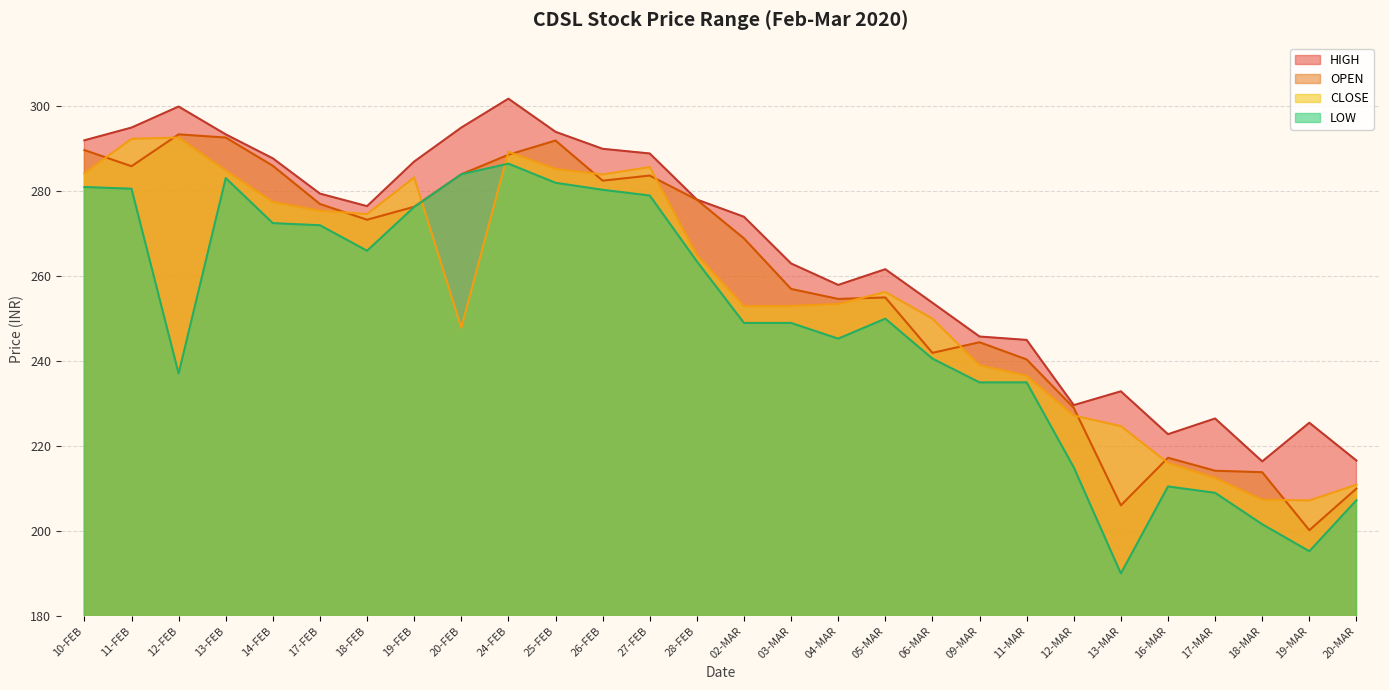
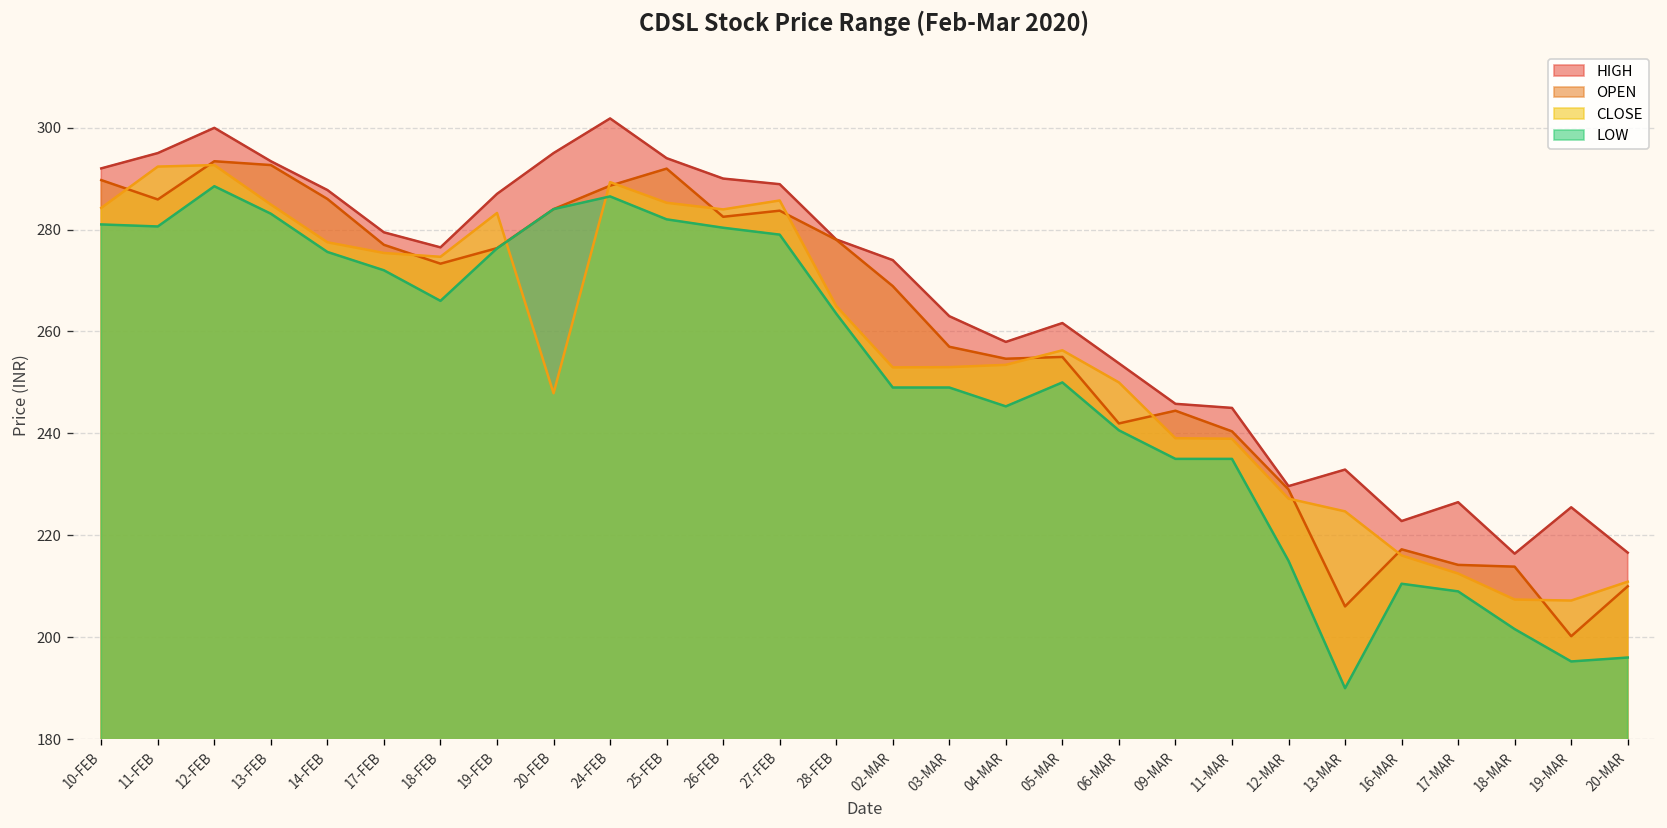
LOW, 12-FEB: 237 -> 289
LOW, 14-FEB: 273 -> 276
CLOSE, 11-MAR: 237 -> 239
LOW, 20-MAR: 207 -> 196
